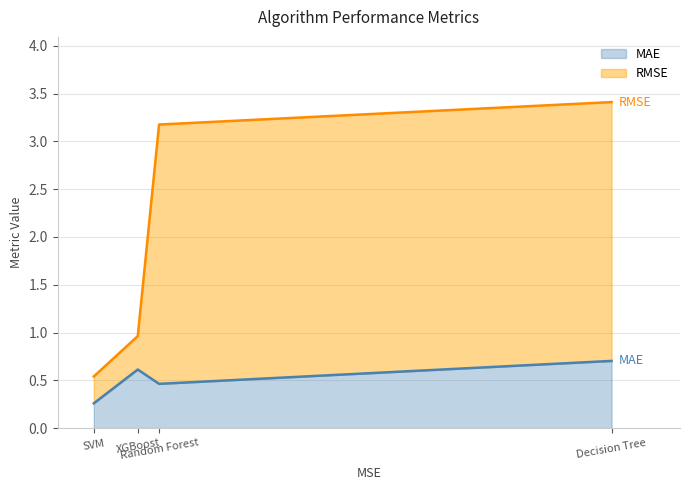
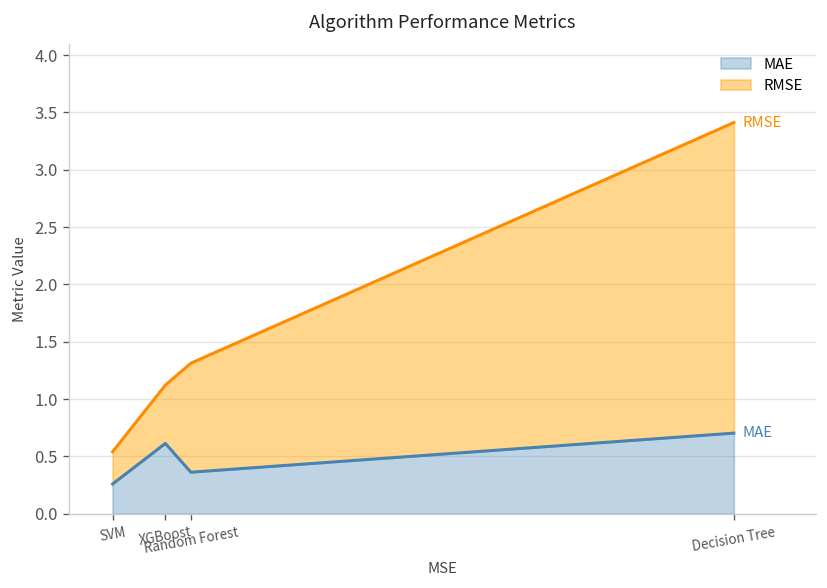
RMSE, XGBoost: 1.0 -> 1.1
MAE, Random Forest: 0.5 -> 0.4
RMSE, Random Forest: 3.2 -> 1.3
